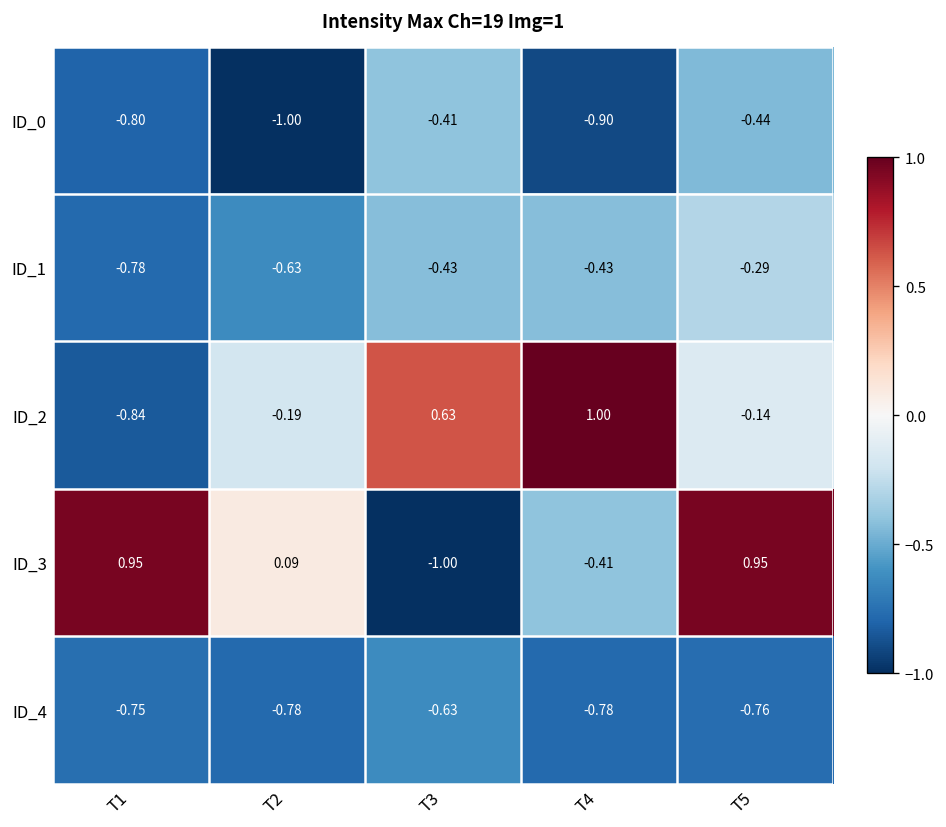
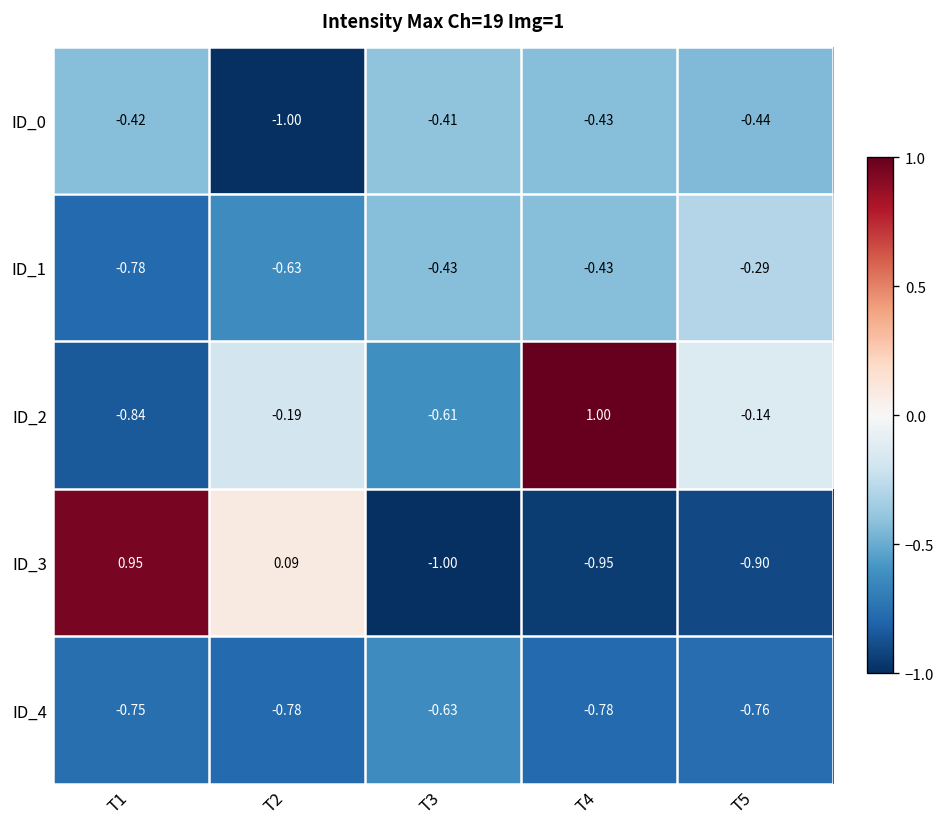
ID_0, T1: -0.80 -> -0.42
ID_0, T4: -0.90 -> -0.43
ID_2, T3: 0.63 -> -0.61
ID_3, T4: -0.41 -> -0.95
ID_3, T5: 0.95 -> -0.90
